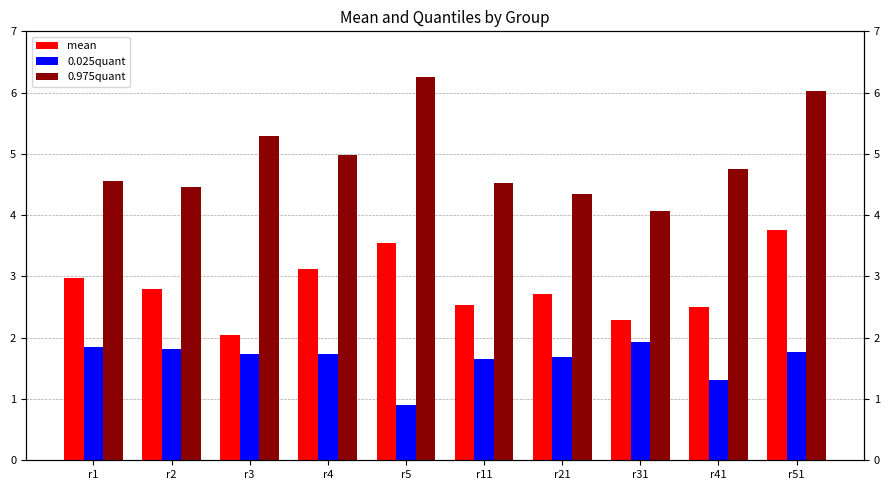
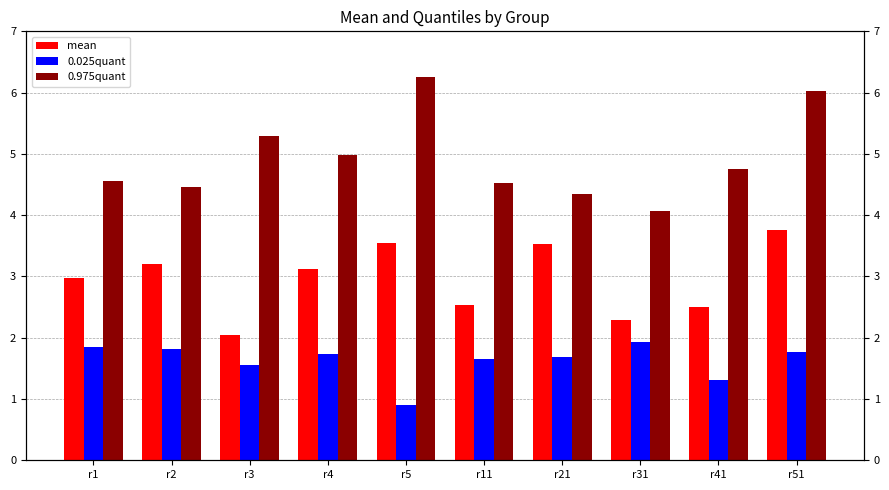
mean, r2: 2.8 -> 3.2
0.025quant, r3: 1.7 -> 1.6
mean, r21: 2.7 -> 3.5
